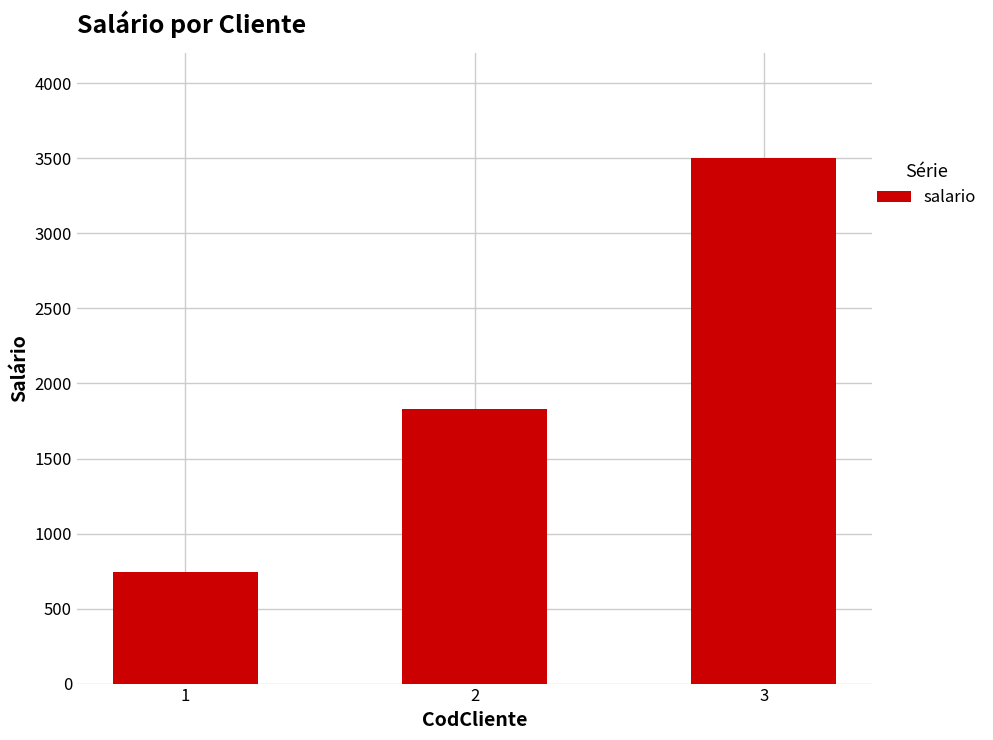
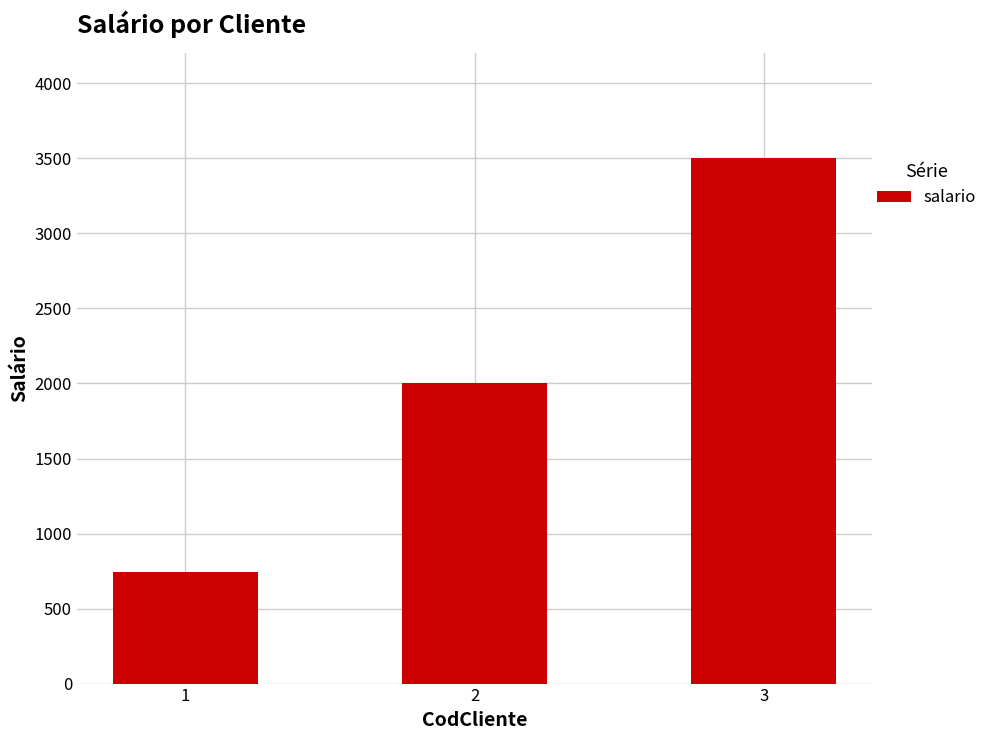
2: 1830 -> 2000
